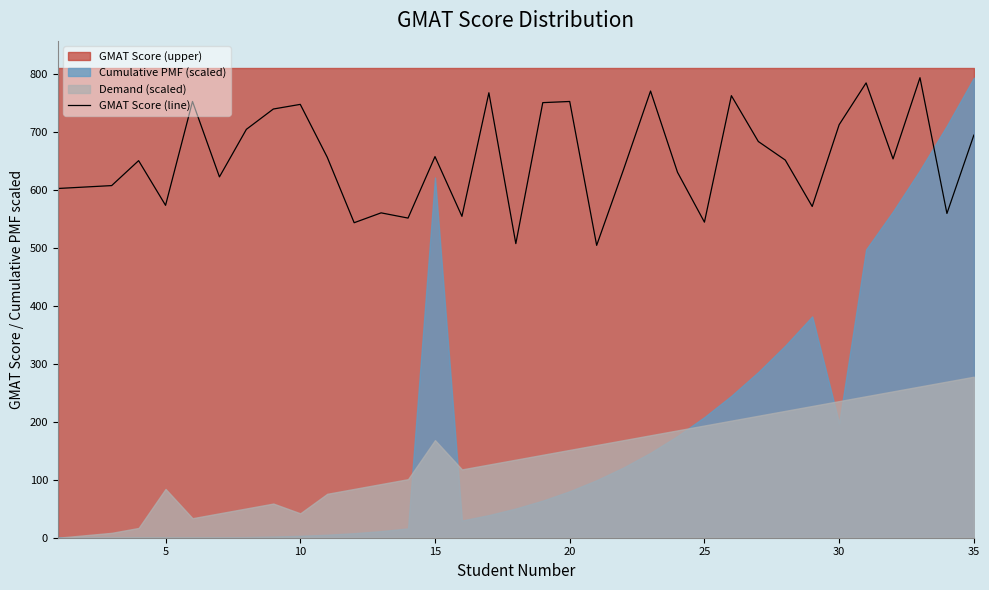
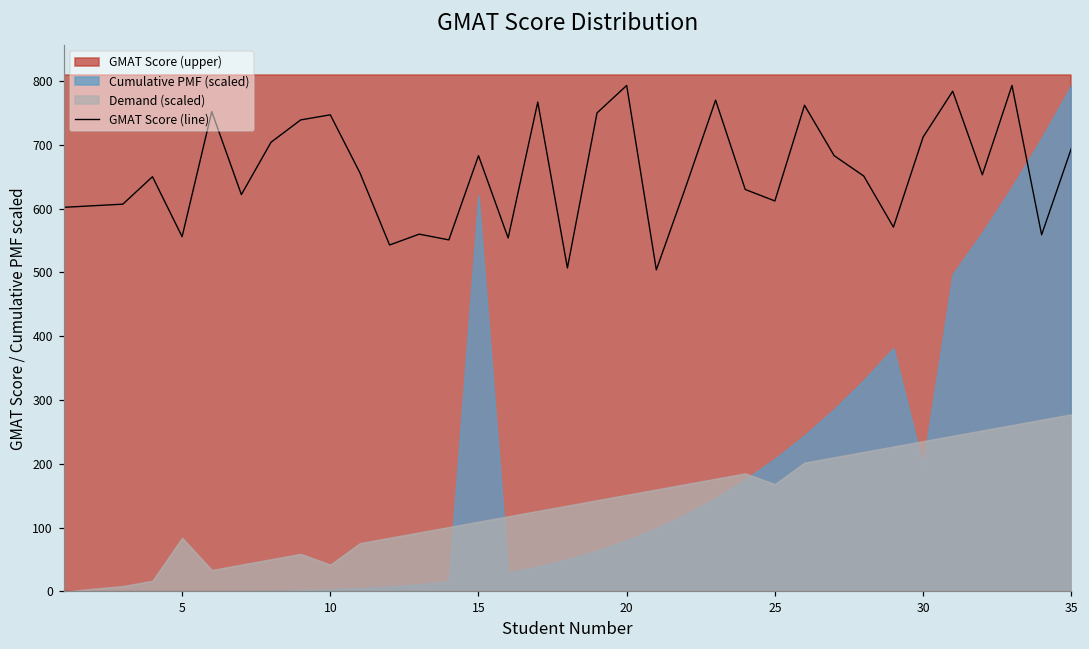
GMAT Score (line), 5: 570 -> 560
GMAT Score (line), 15: 660 -> 680
Demand (scaled), 15: 170 -> 110
GMAT Score (line), 20: 750 -> 790
GMAT Score (line), 25: 540 -> 610
Demand (scaled), 25: 190 -> 170
